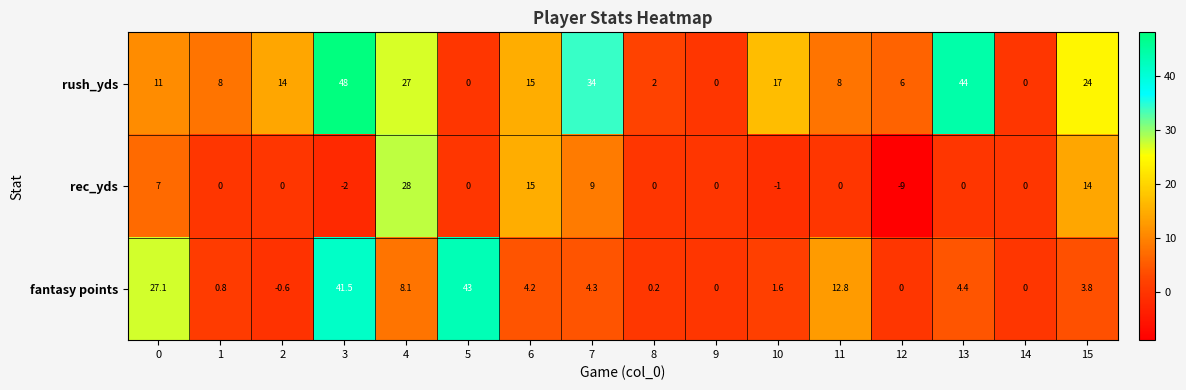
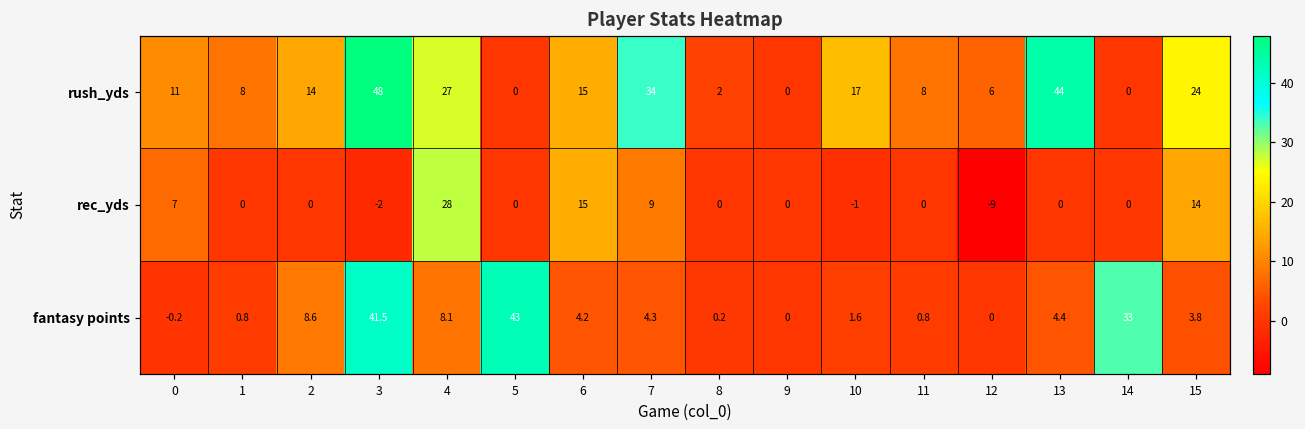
fantasy points, 0: 27.1 -> -0.2
fantasy points, 2: -0.6 -> 8.6
fantasy points, 11: 12.8 -> 0.8
fantasy points, 14: 0 -> 33
